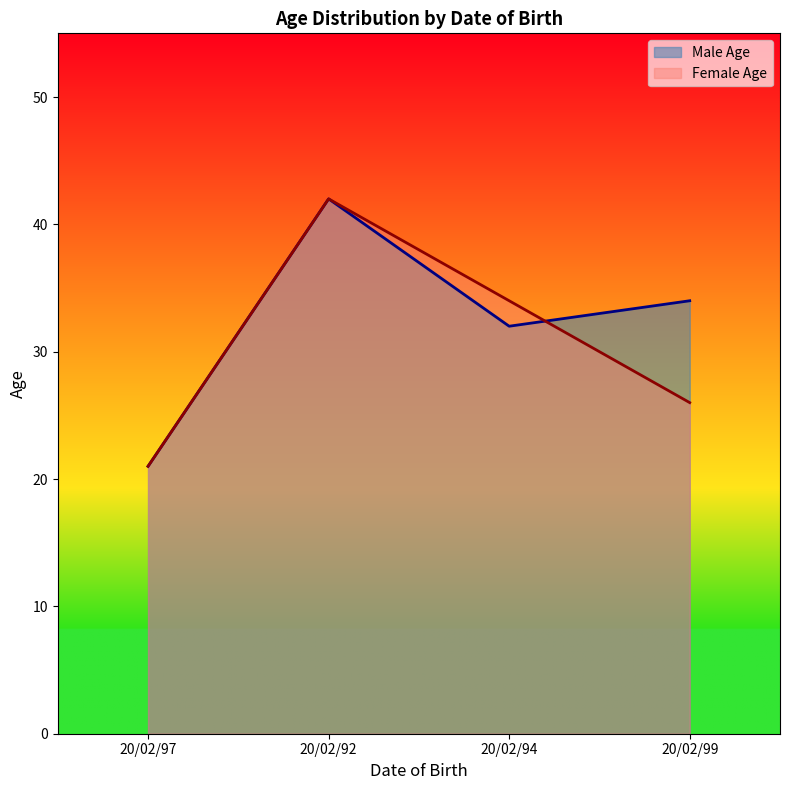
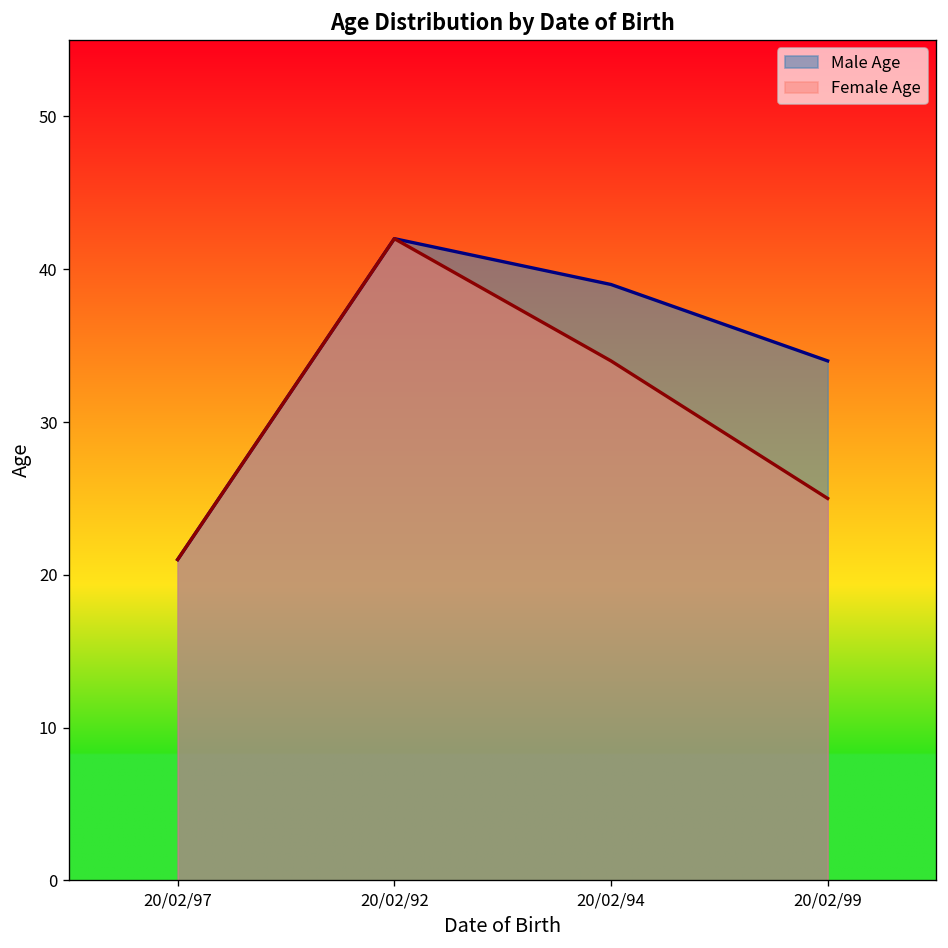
Male Age, 20/02/94: 32 -> 39
Female Age, 20/02/99: 26 -> 25
